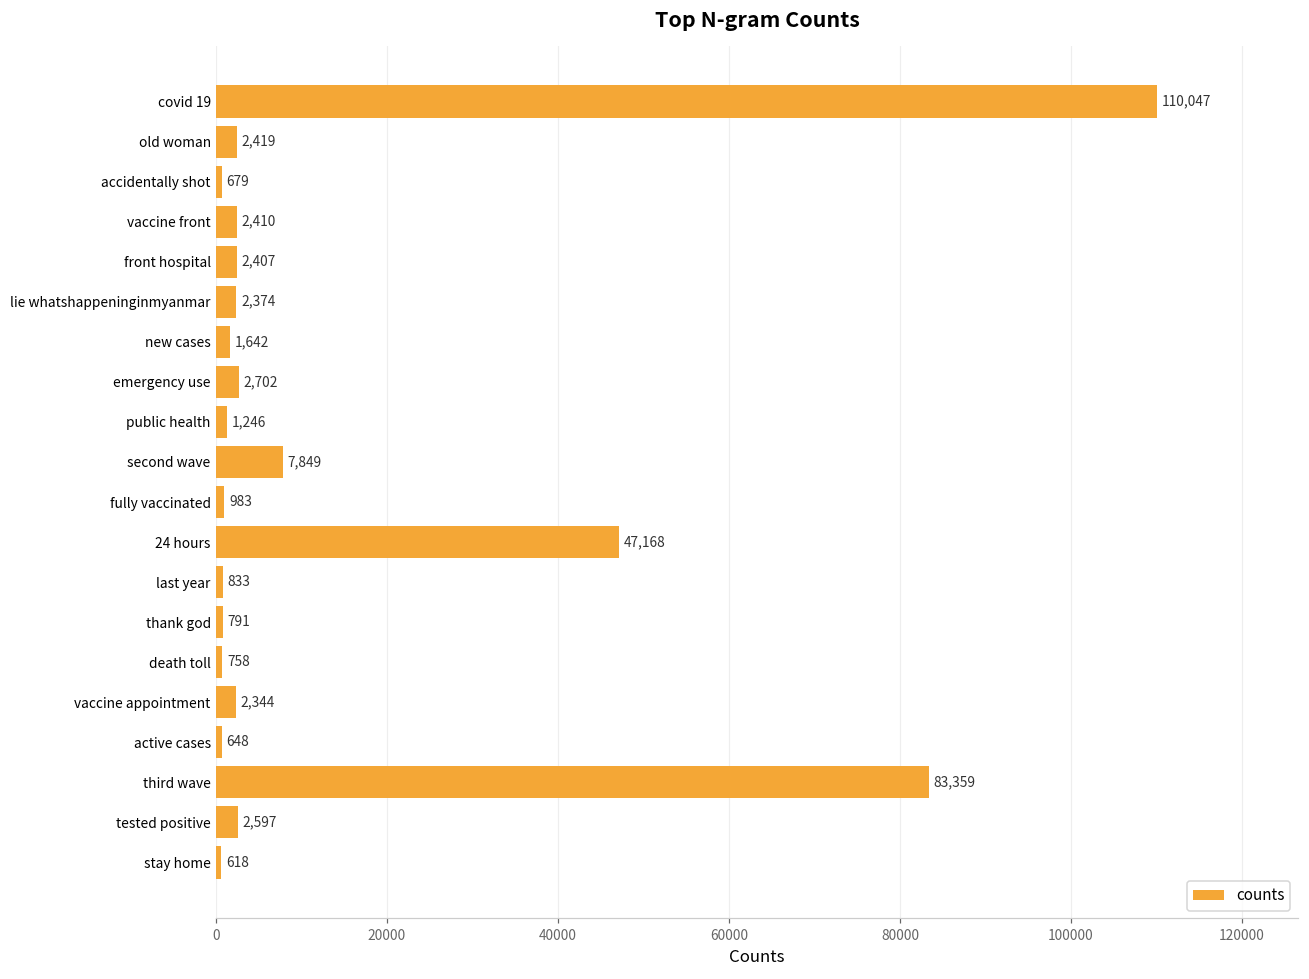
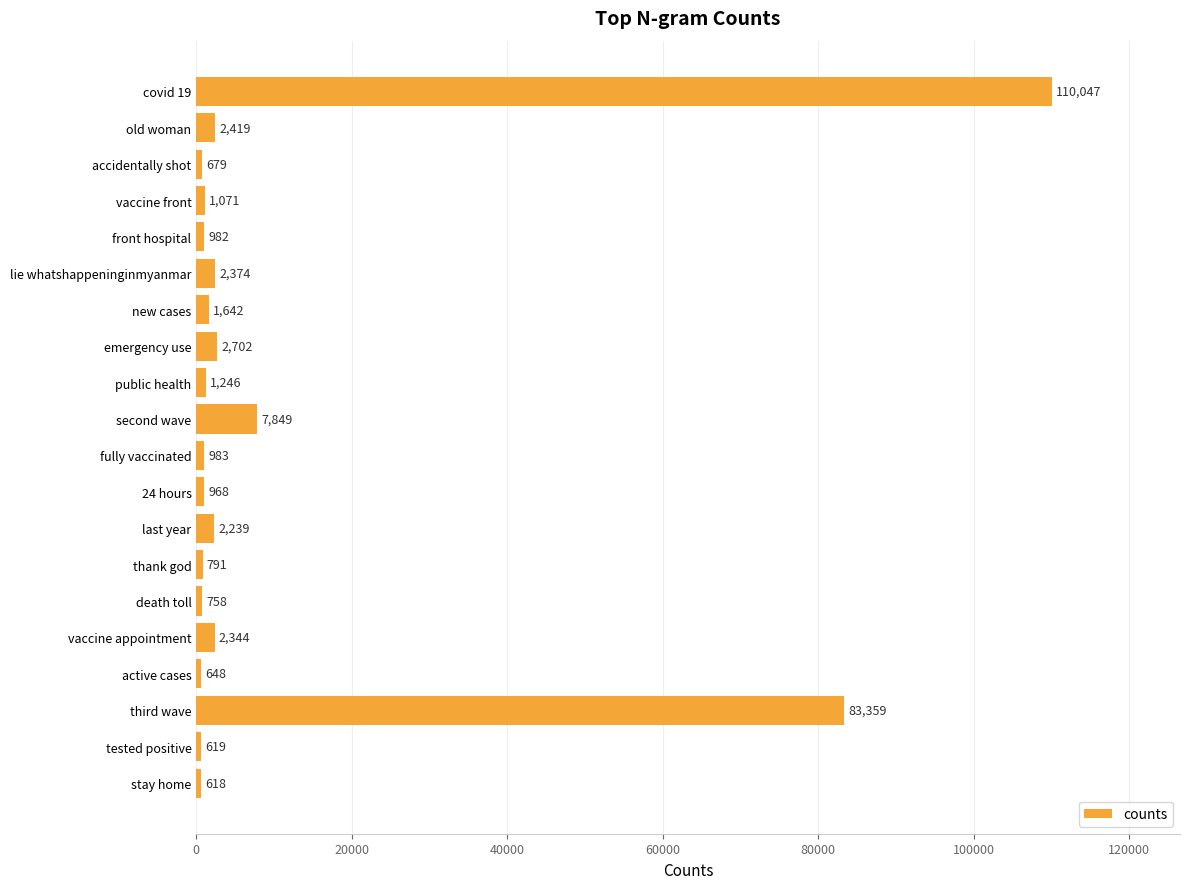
vaccine front: 2,410 -> 1,071
front hospital: 2,407 -> 982
24 hours: 47,168 -> 968
last year: 833 -> 2,239
tested positive: 2,597 -> 619
